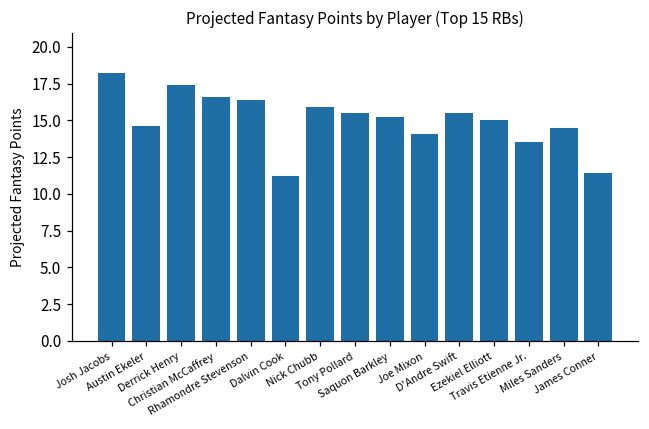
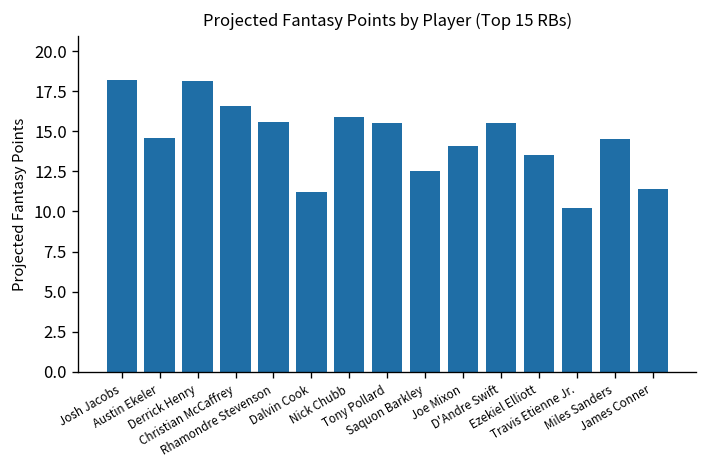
Derrick Henry: 17.4 -> 18.1
Rhamondre Stevenson: 16.4 -> 15.6
Saquon Barkley: 15.2 -> 12.5
Ezekiel Elliott: 15.0 -> 13.5
Travis Etienne Jr.: 13.5 -> 10.2
